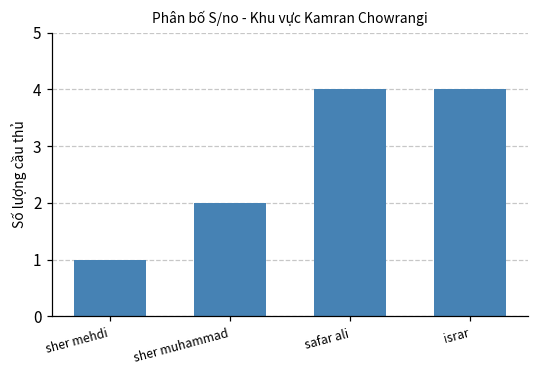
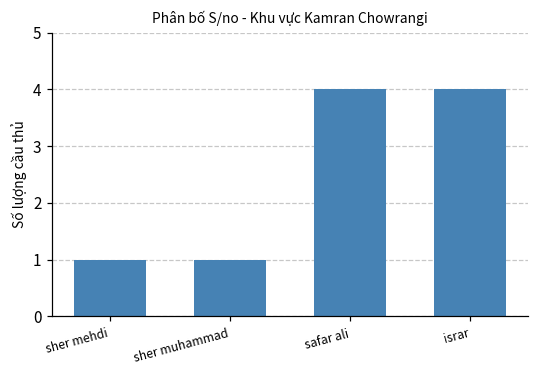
sher muhammad: 2 -> 1
